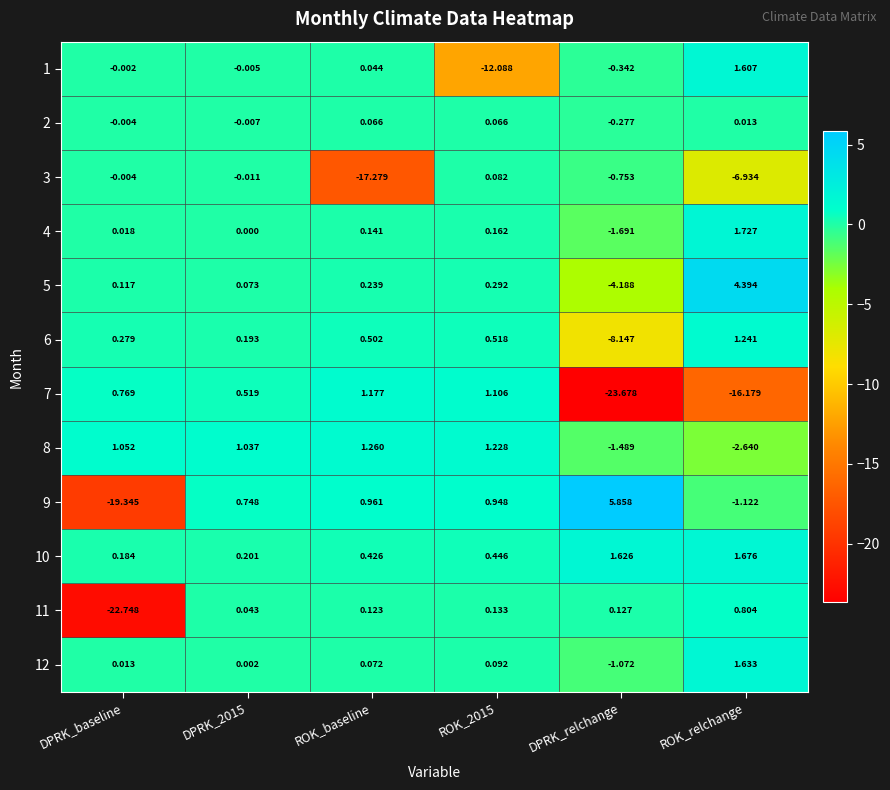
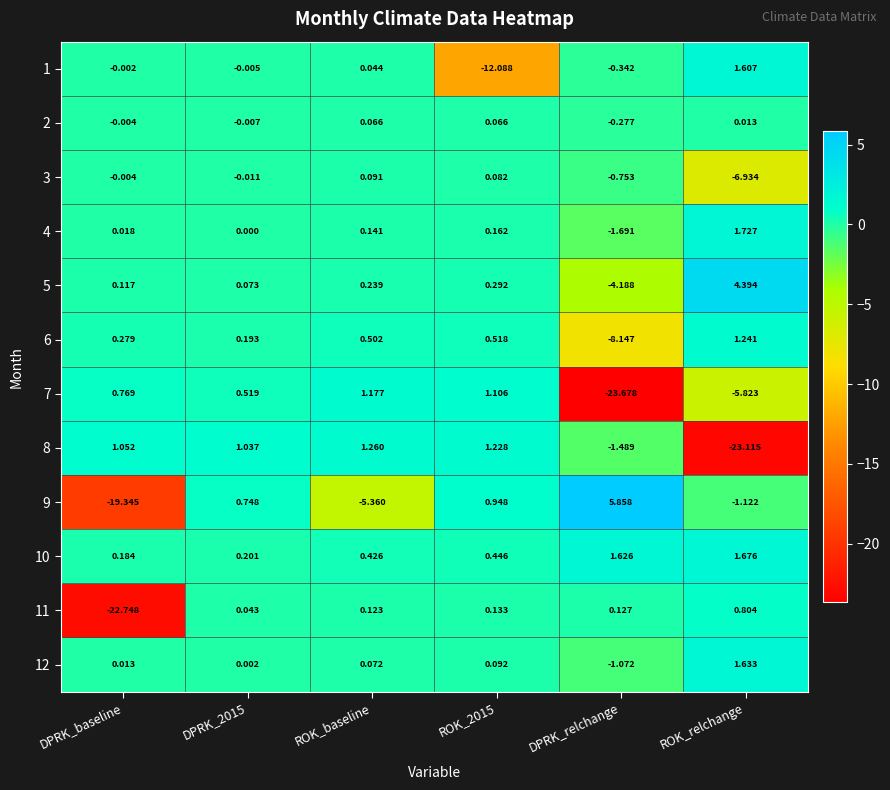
3, ROK_baseline: -17.279 -> 0.091
7, ROK_relchange: -16.179 -> -5.823
8, ROK_relchange: -2.640 -> -23.115
9, ROK_baseline: 0.961 -> -5.360
